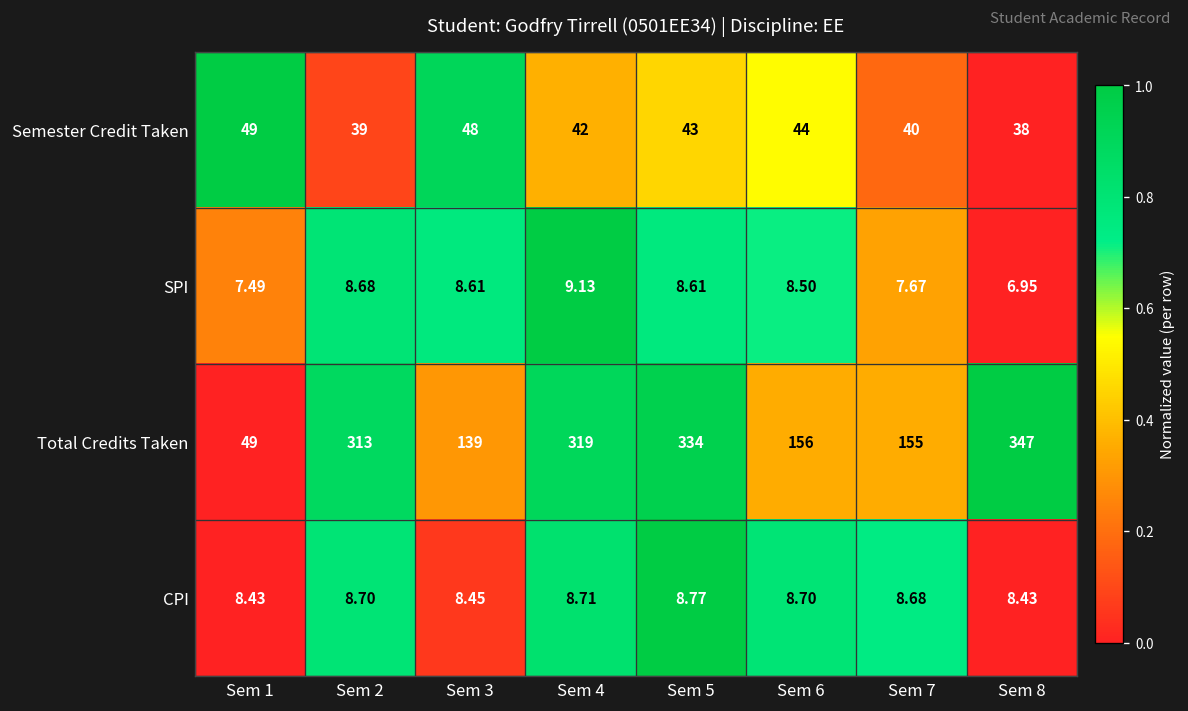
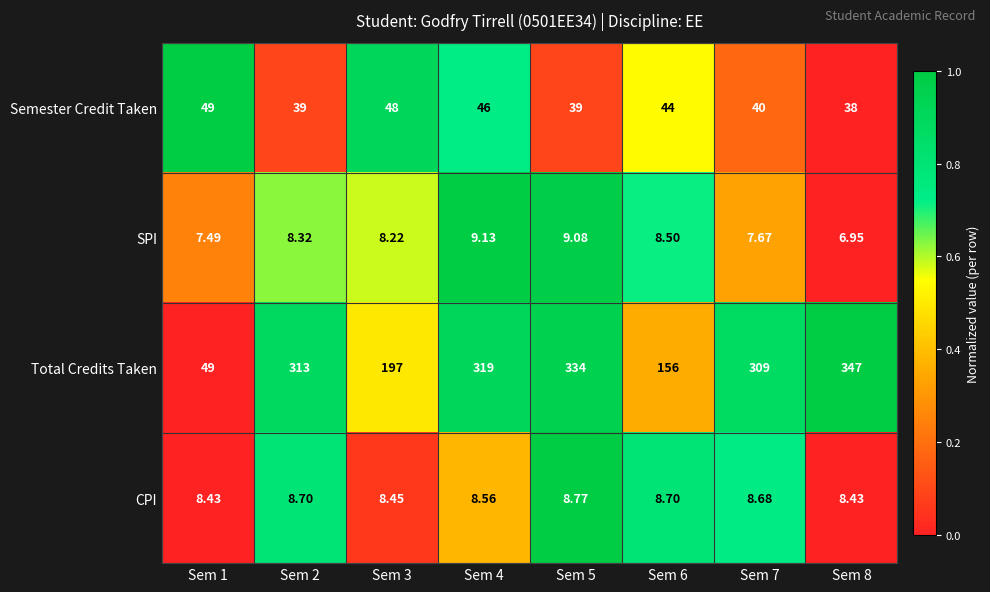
Semester Credit Taken, Sem 4: 42 -> 46
Semester Credit Taken, Sem 5: 43 -> 39
SPI, Sem 2: 8.68 -> 8.32
SPI, Sem 3: 8.61 -> 8.22
SPI, Sem 5: 8.61 -> 9.08
Total Credits Taken, Sem 3: 139 -> 197
Total Credits Taken, Sem 7: 155 -> 309
CPI, Sem 4: 8.71 -> 8.56
